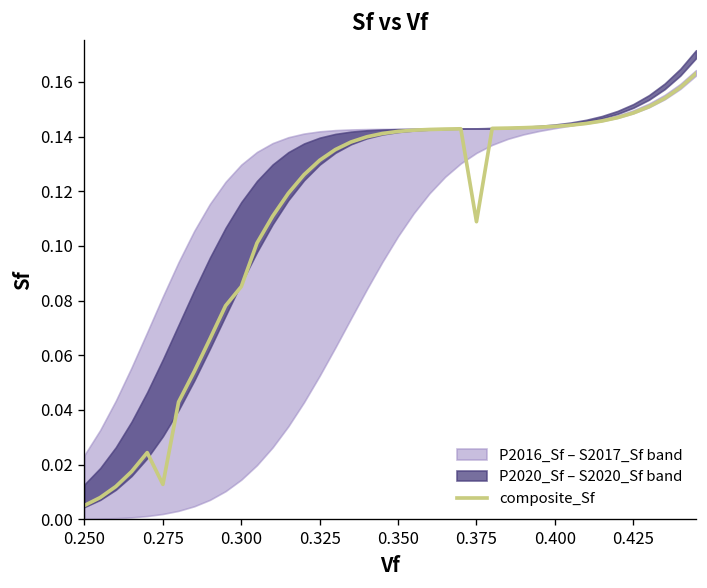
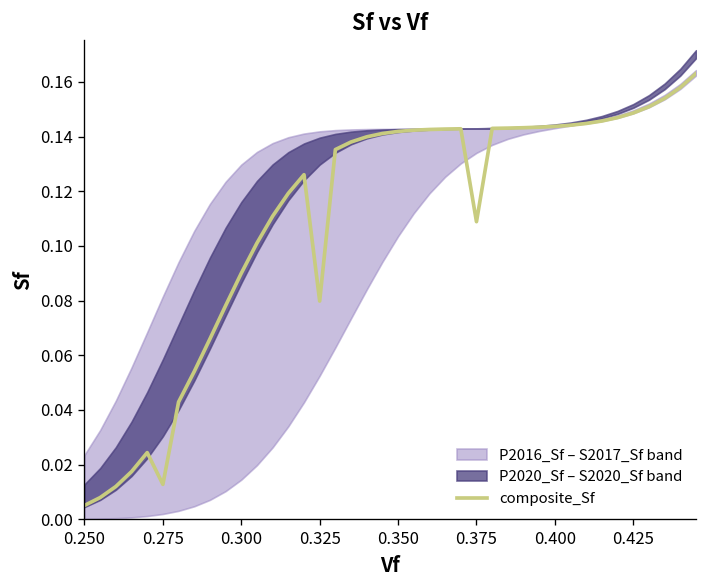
composite_Sf, 0.300: 0.085 -> 0.090
composite_Sf, 0.325: 0.131 -> 0.080
